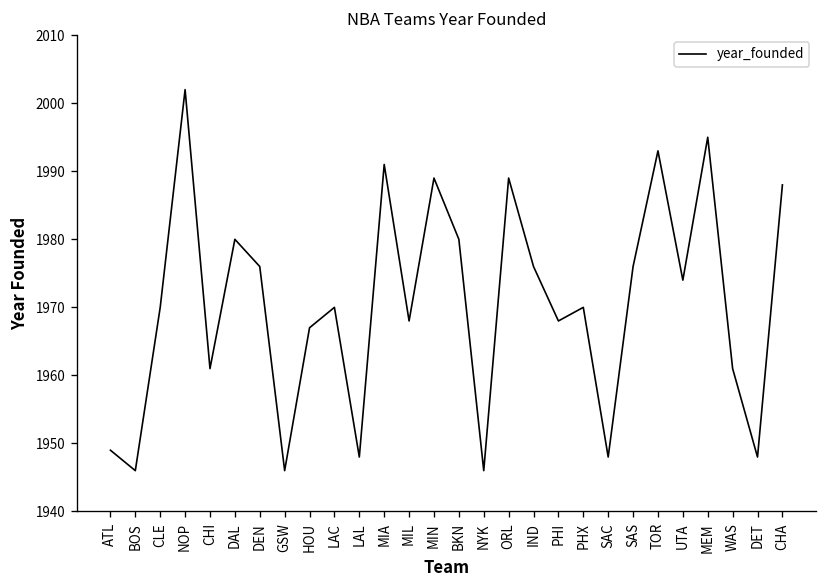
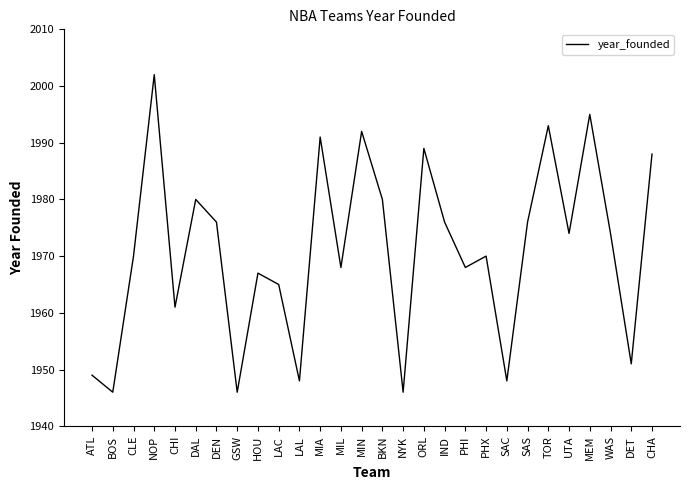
LAC: 1970 -> 1965
MIN: 1989 -> 1992
WAS: 1961 -> 1974
DET: 1948 -> 1951
